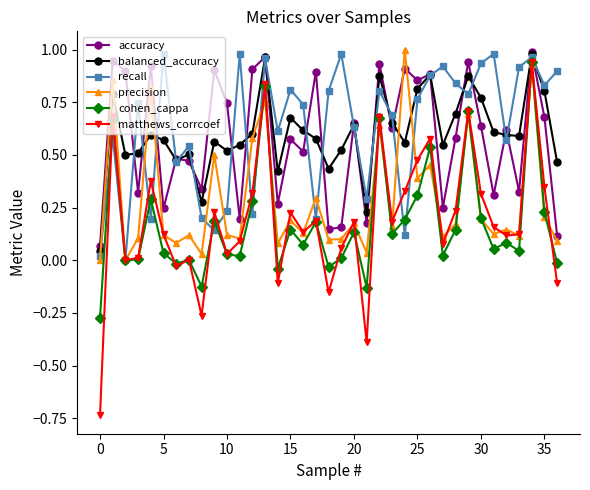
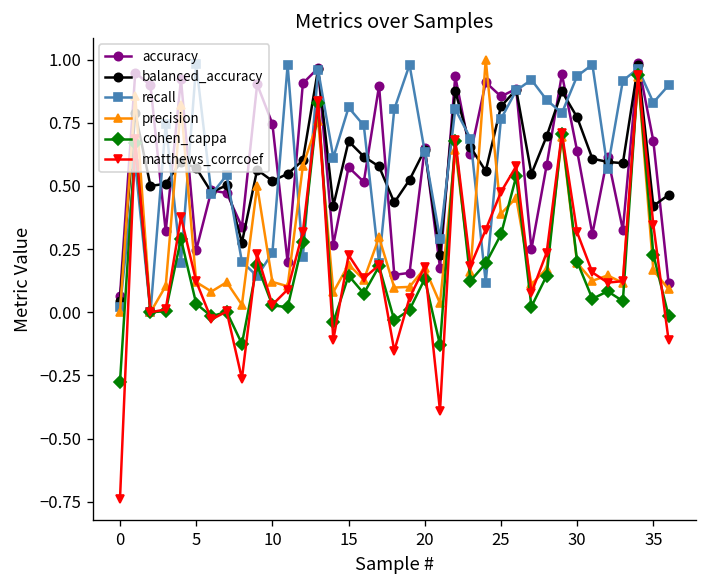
balanced_accuracy, 35: 0.80 -> 0.42
precision, 35: 0.21 -> 0.17
